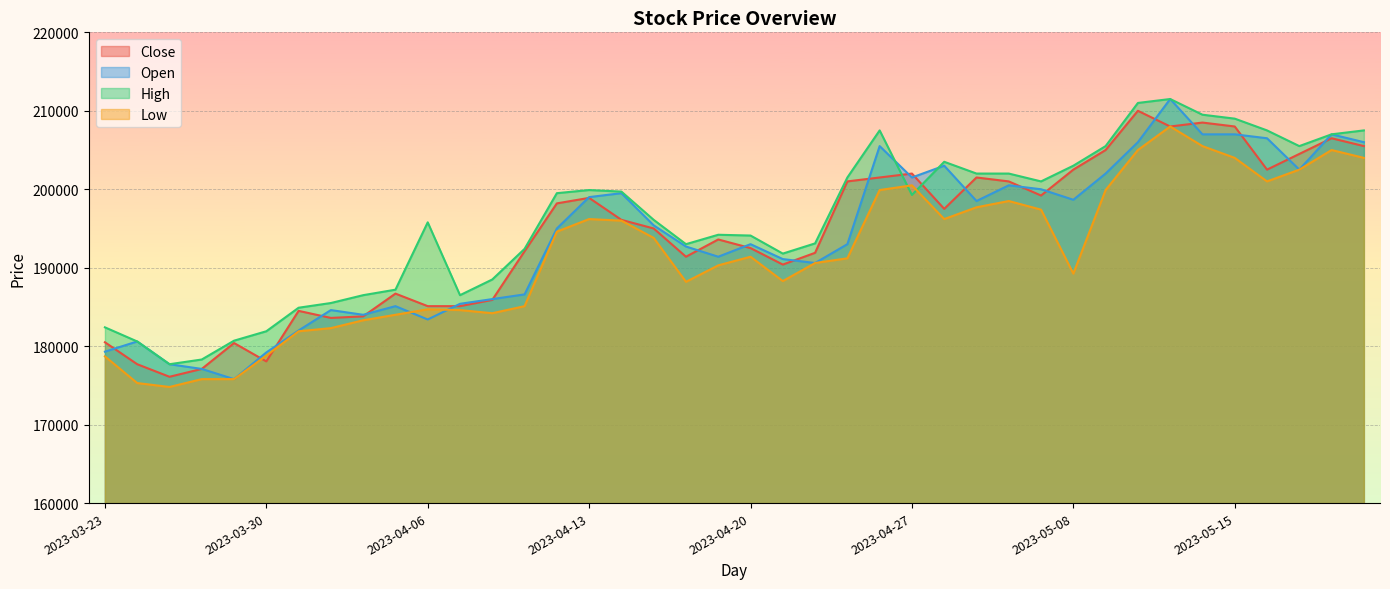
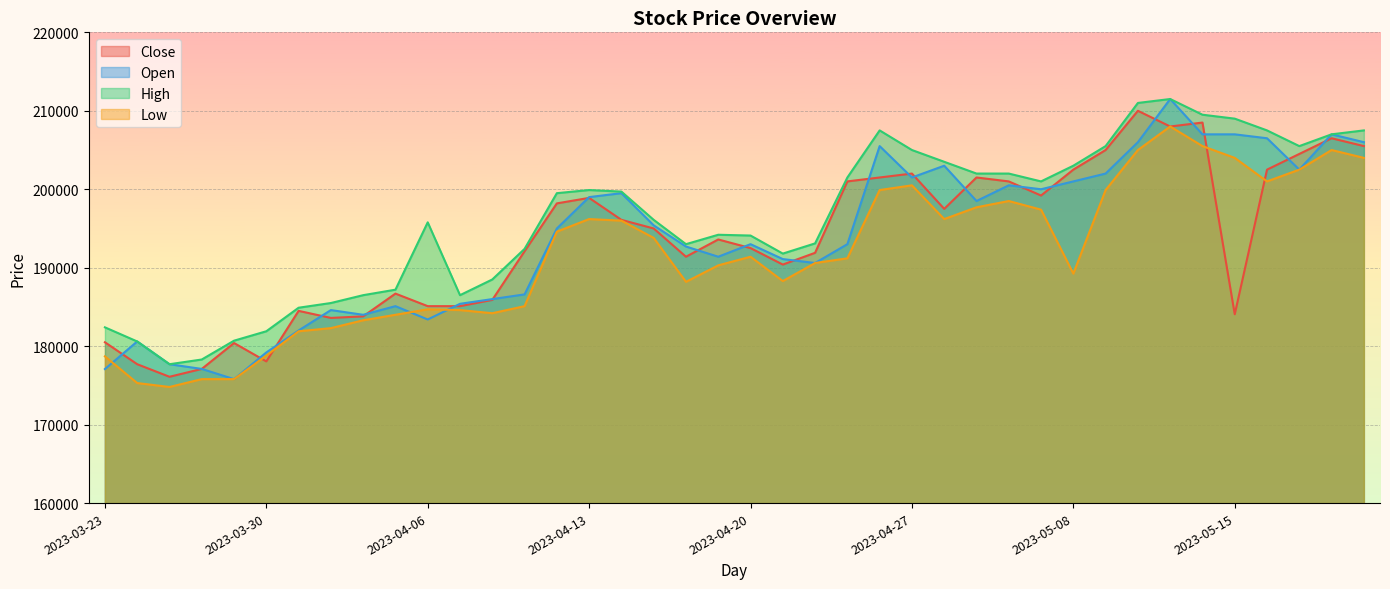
Open, 2023-03-23: 179000 -> 177000
High, 2023-04-27: 199000 -> 205000
Open, 2023-05-08: 199000 -> 201000
Close, 2023-05-15: 208000 -> 184000
